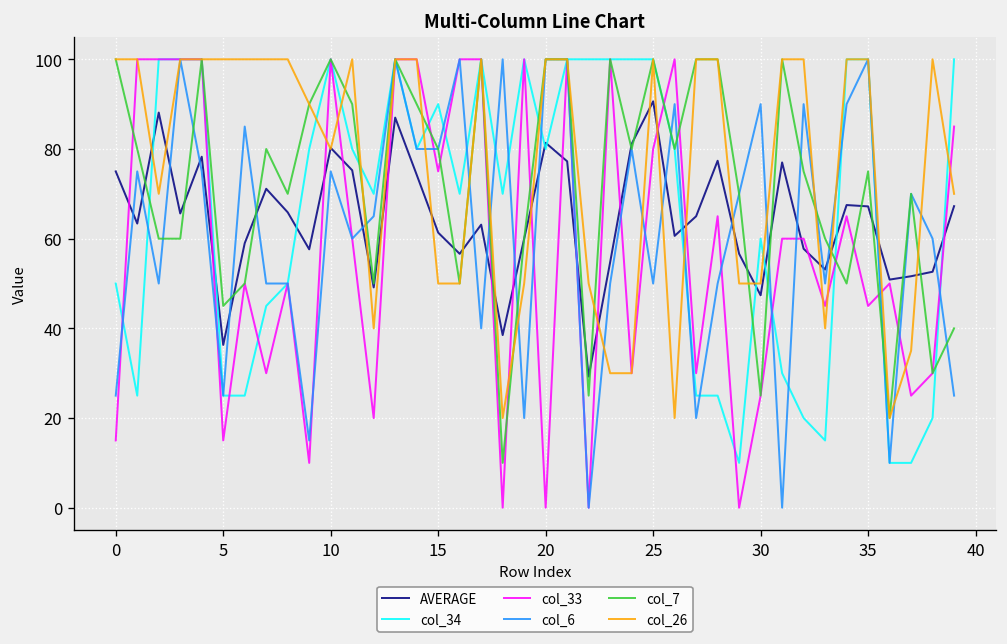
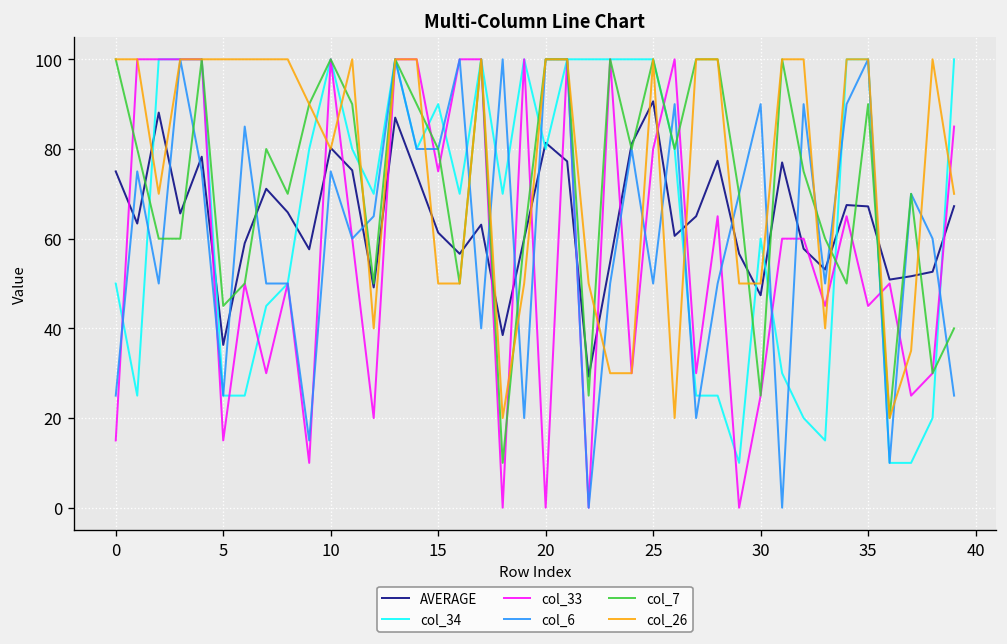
col_7, 35: 75 -> 90
